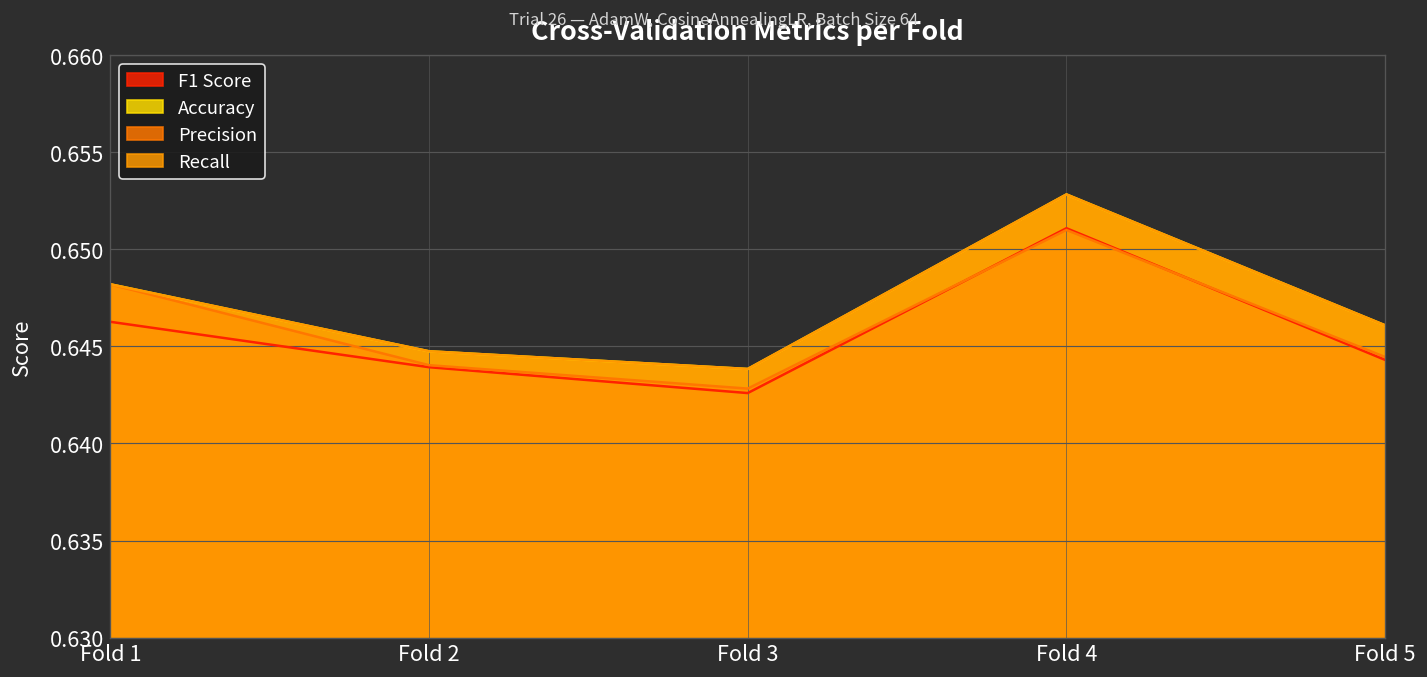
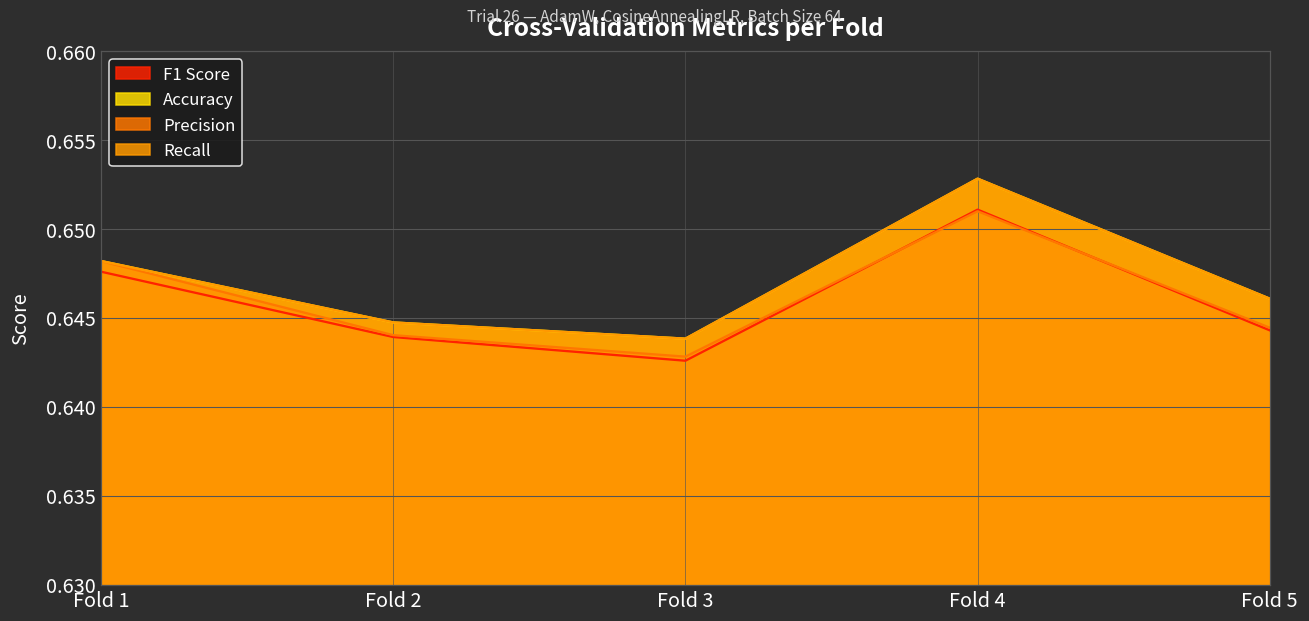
F1 Score, Fold 1: 0.6463 -> 0.6476
